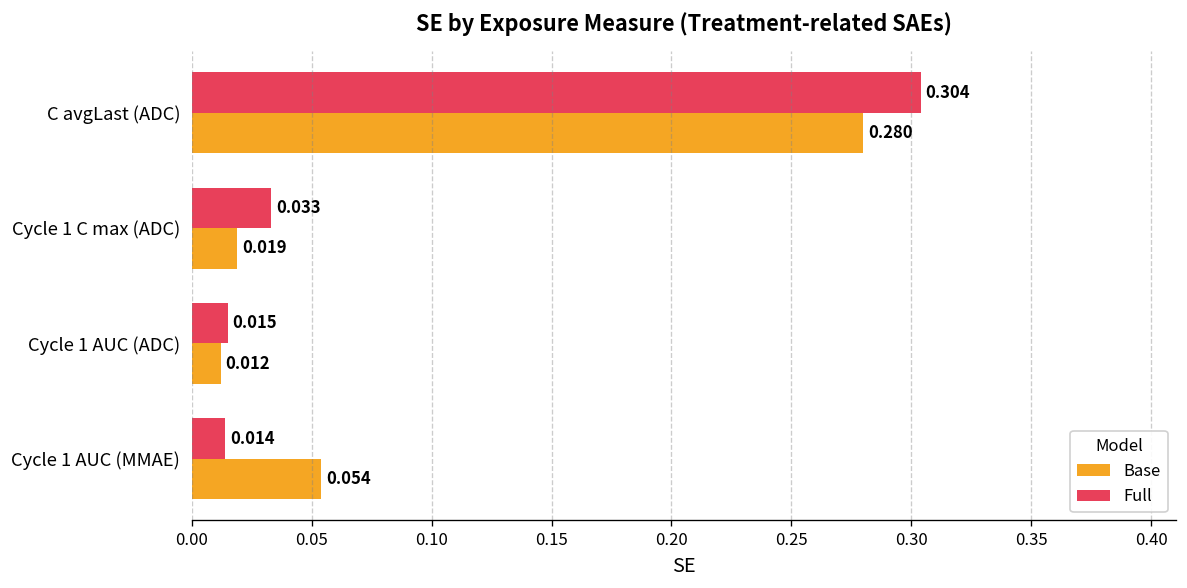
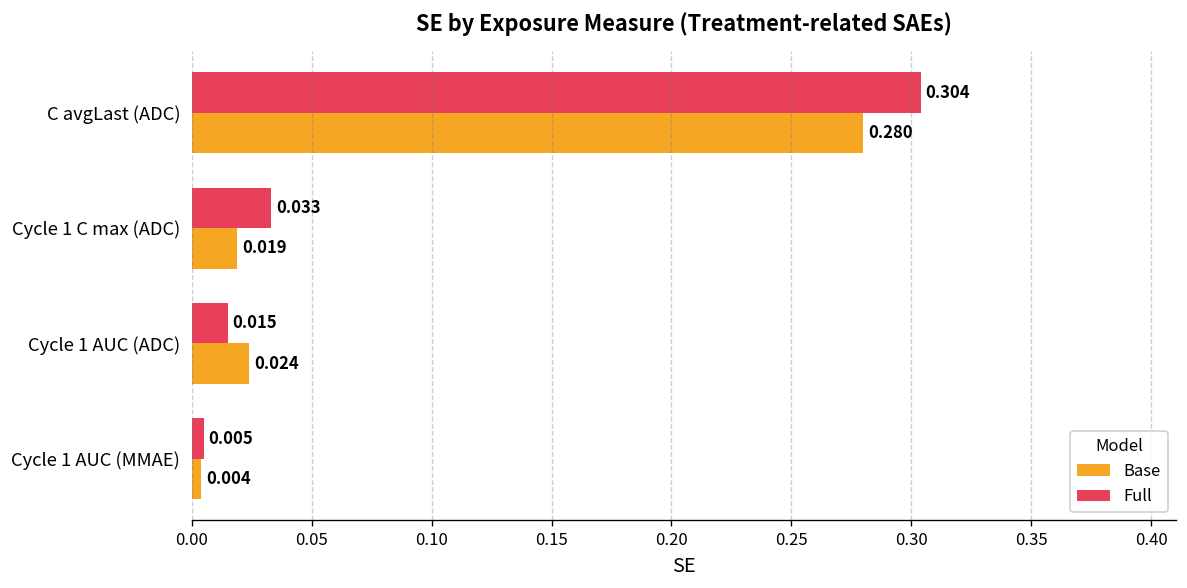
Base, Cycle 1 AUC (ADC): 0.012 -> 0.024
Full, Cycle 1 AUC (MMAE): 0.014 -> 0.005
Base, Cycle 1 AUC (MMAE): 0.054 -> 0.004
